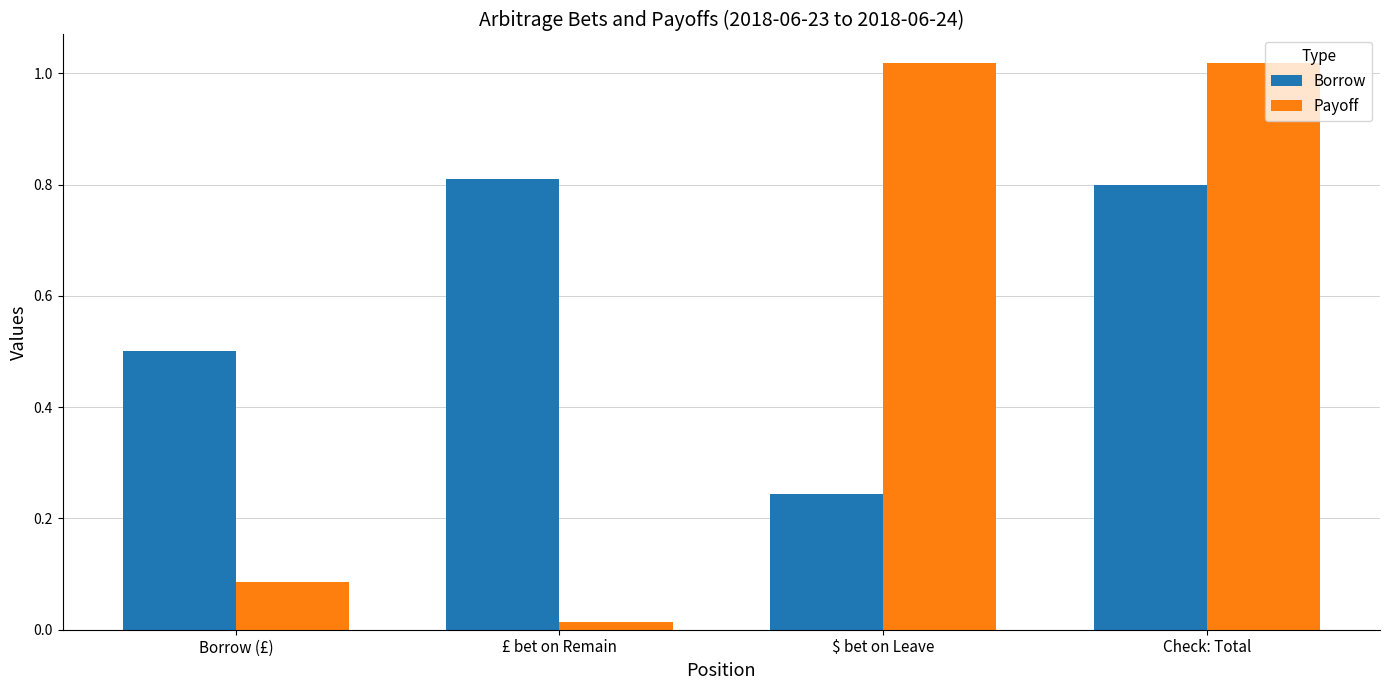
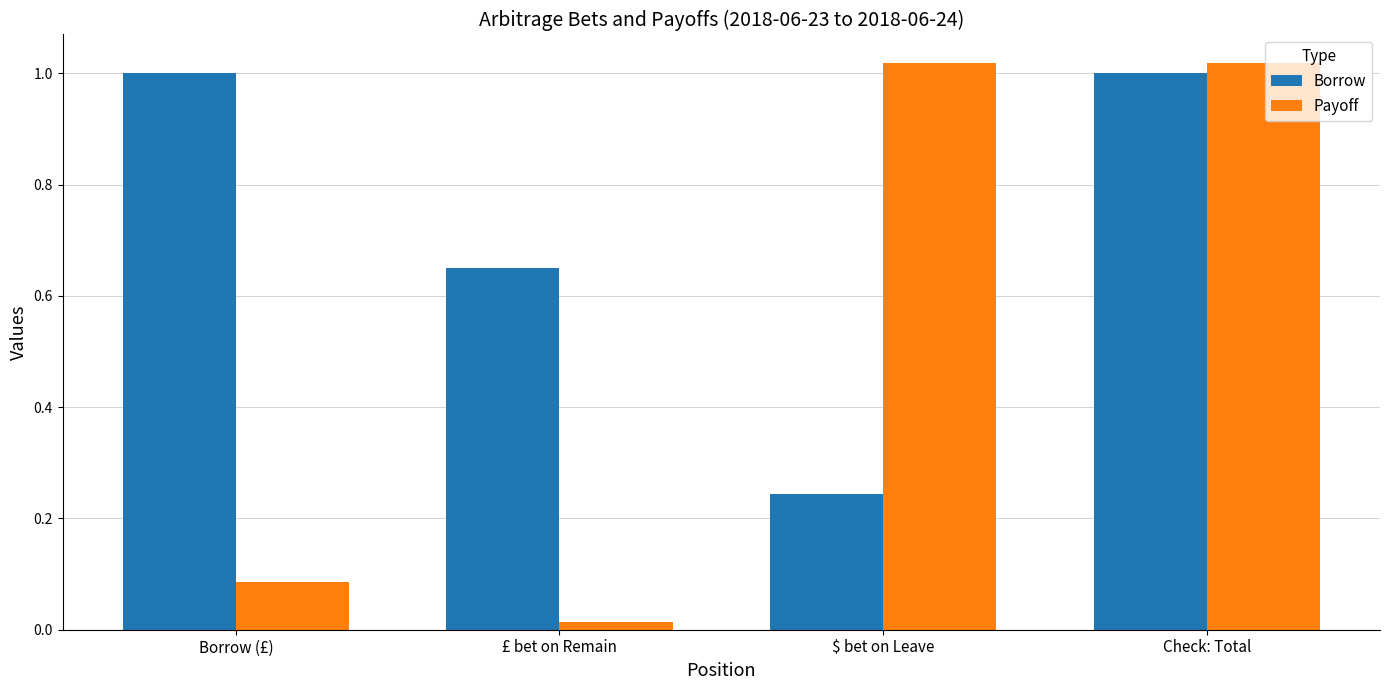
Borrow, Borrow (£): 0.5 -> 1.0
Borrow, £ bet on Remain: 0.81 -> 0.65
Borrow, Check: Total: 0.8 -> 1.0
